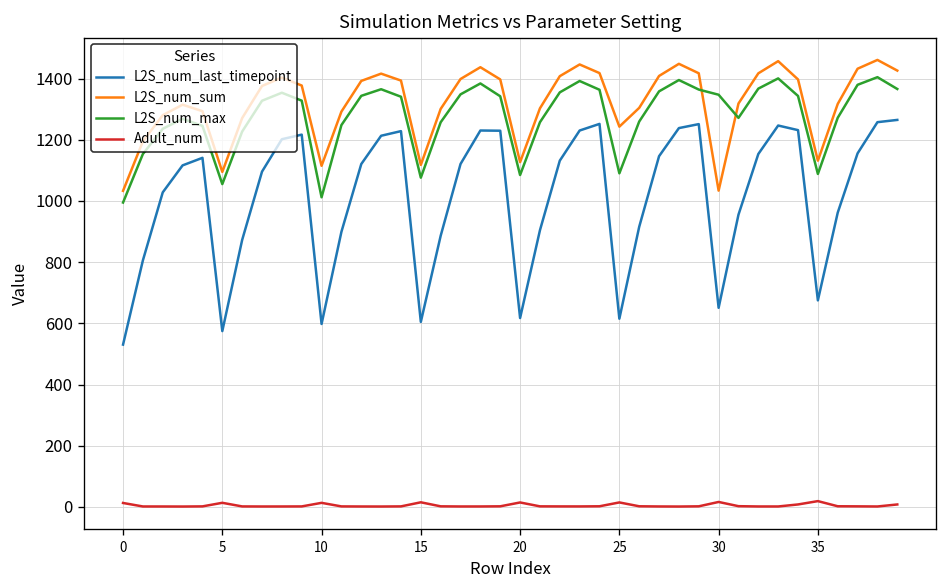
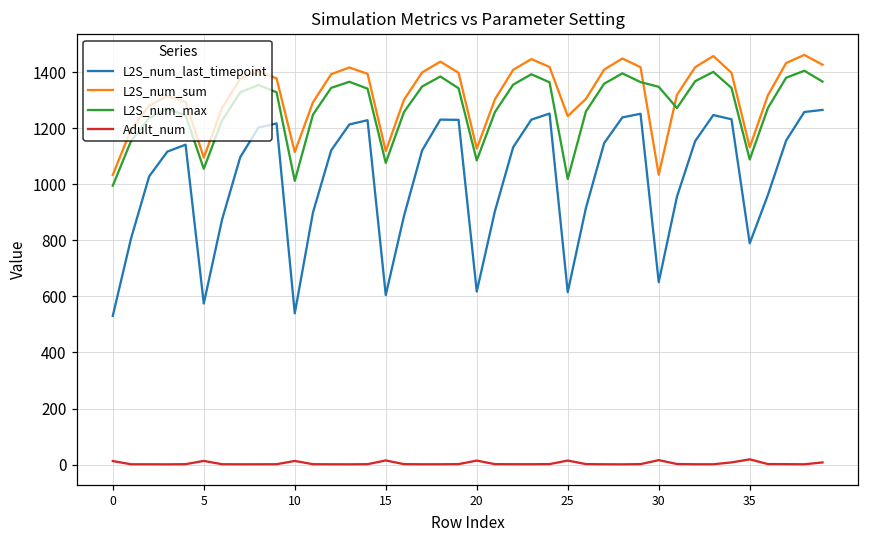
L2S_num_last_timepoint, 10: 600 -> 540
L2S_num_max, 25: 1090 -> 1020
L2S_num_last_timepoint, 35: 680 -> 790
